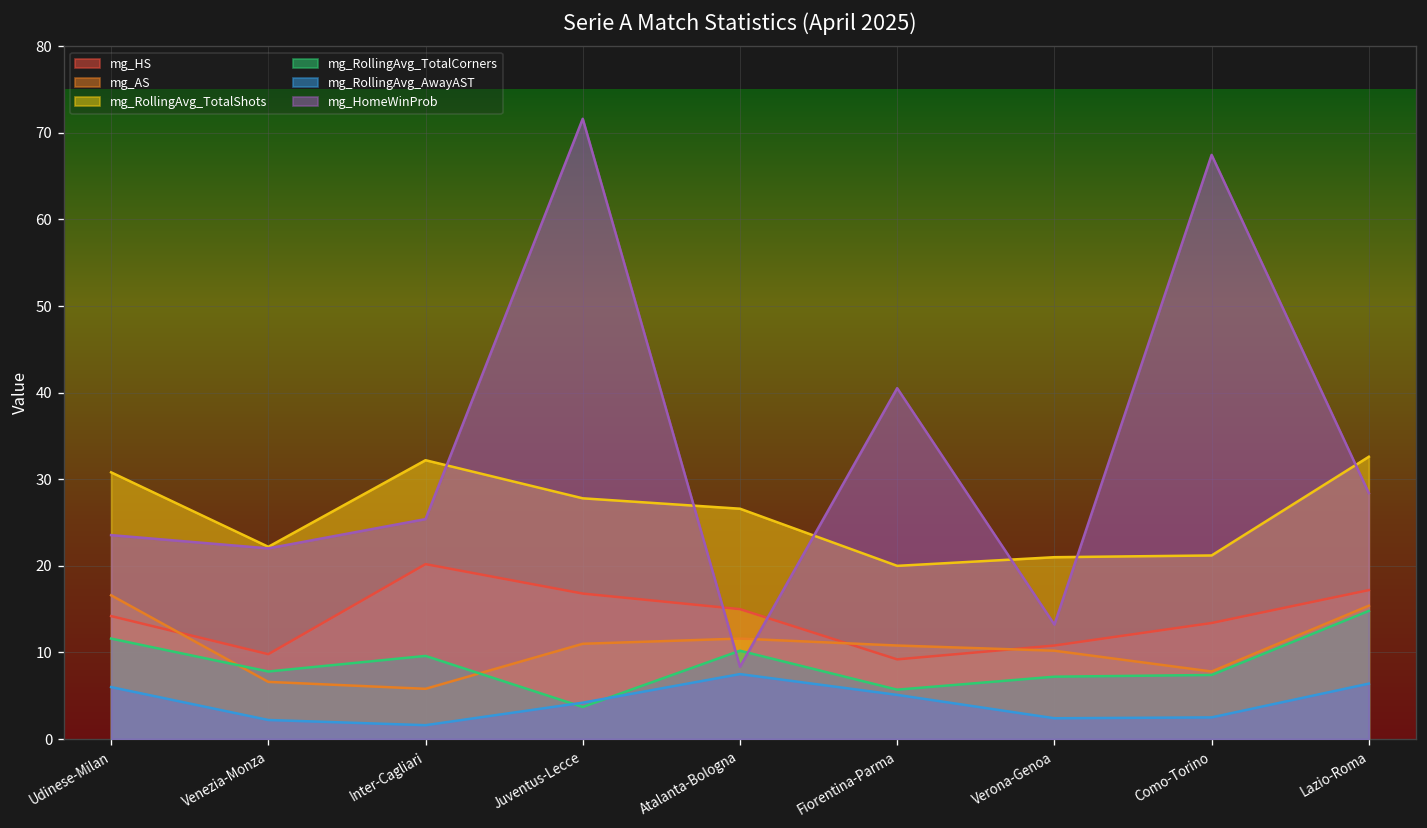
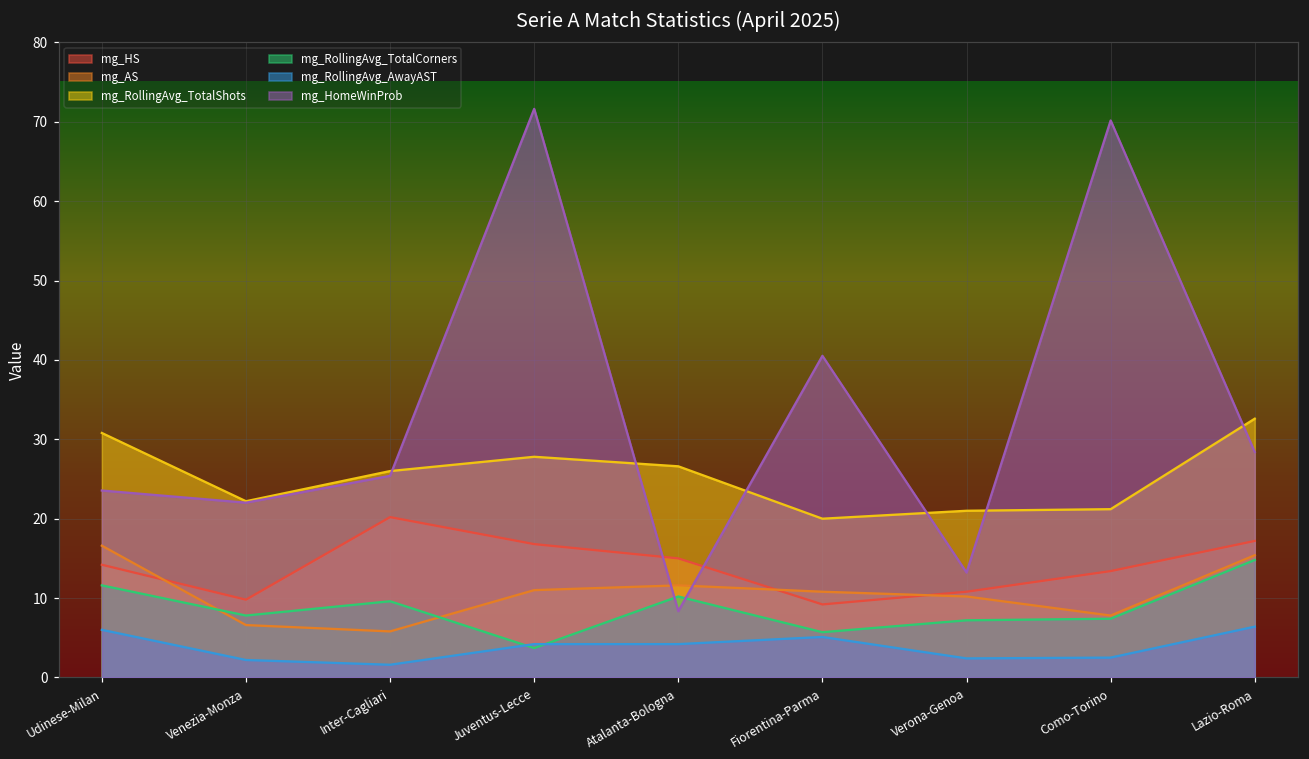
mg_RollingAvg_TotalShots, Inter-Cagliari: 32 -> 26
mg_RollingAvg_AwayAST, Atalanta-Bologna: 8 -> 4
mg_HomeWinProb, Como-Torino: 67 -> 70
